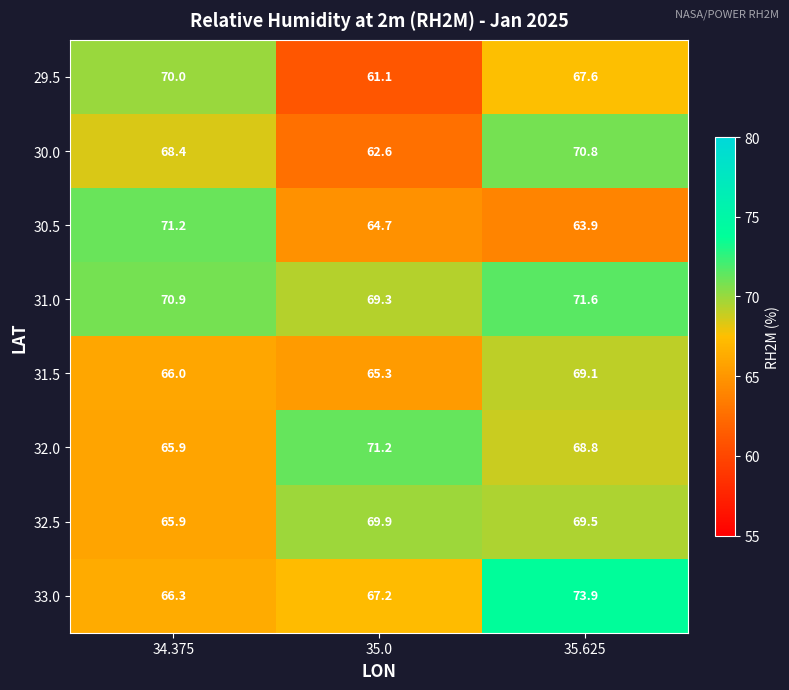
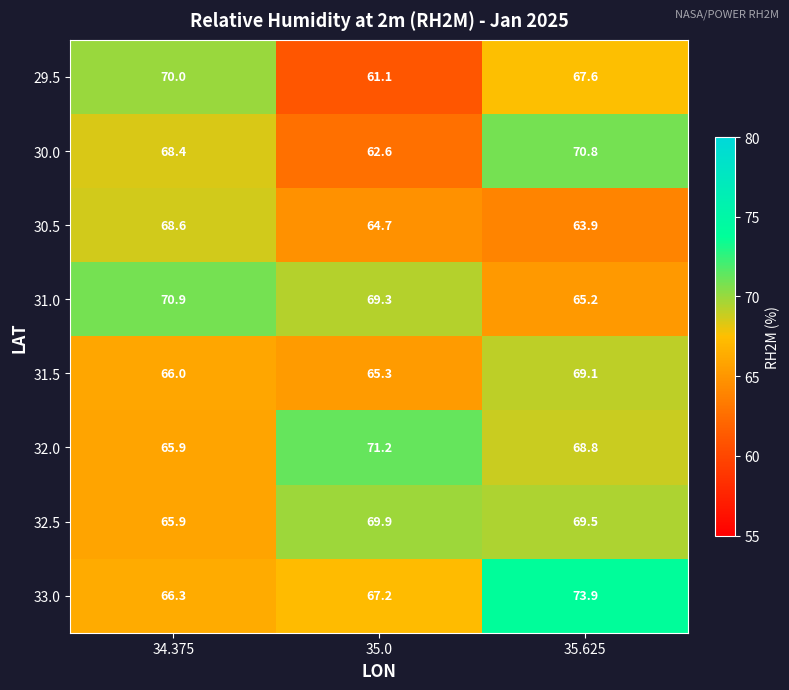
30.5, 34.375: 71.2 -> 68.6
31.0, 35.625: 71.6 -> 65.2
